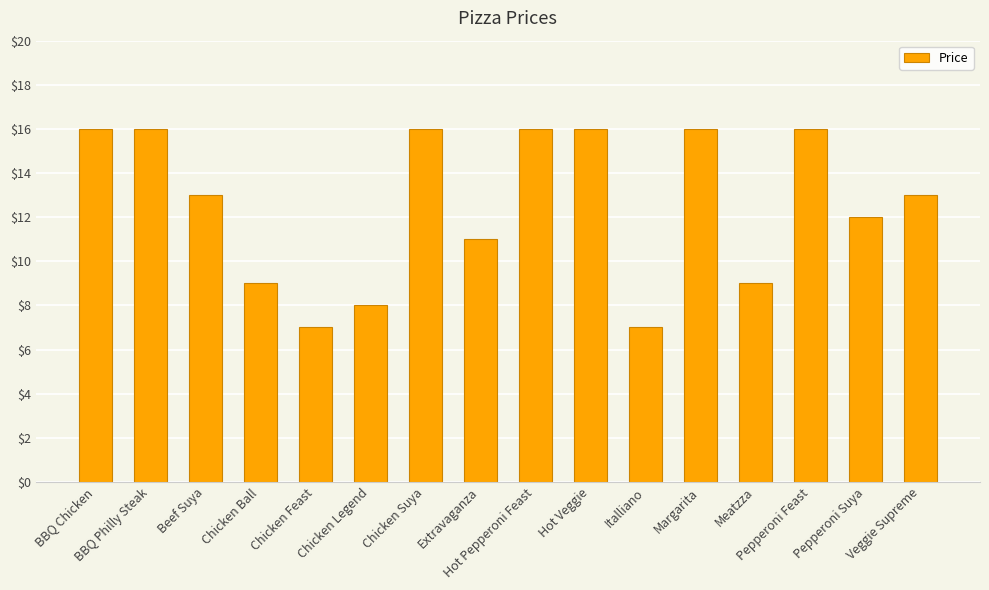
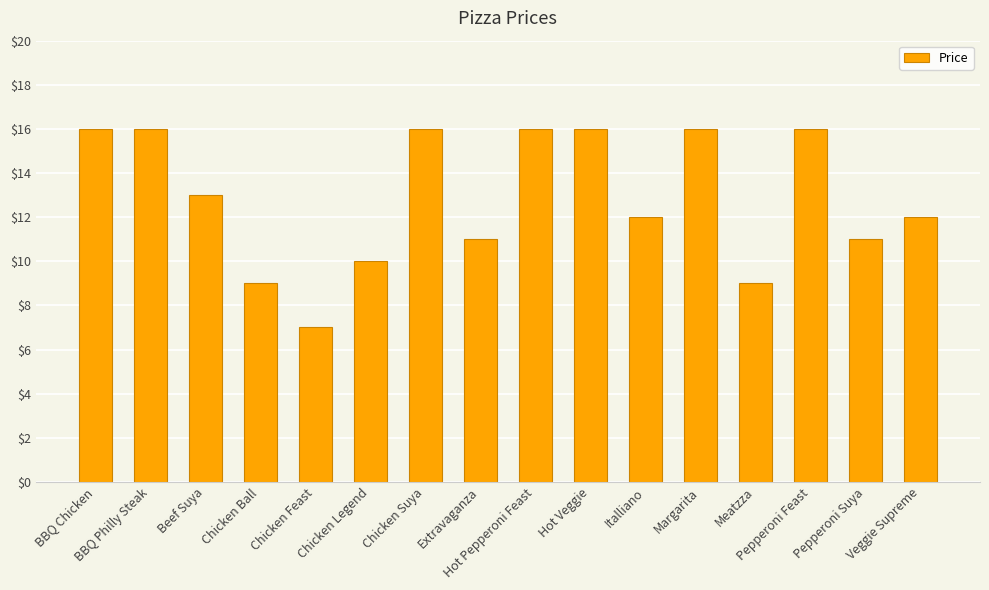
Chicken Legend: $8 -> $10
Italliano: $7 -> $12
Pepperoni Suya: $12 -> $11
Veggie Supreme: $13 -> $12
